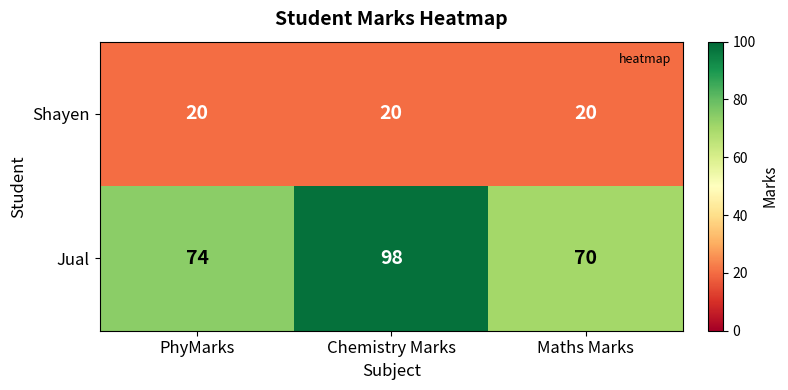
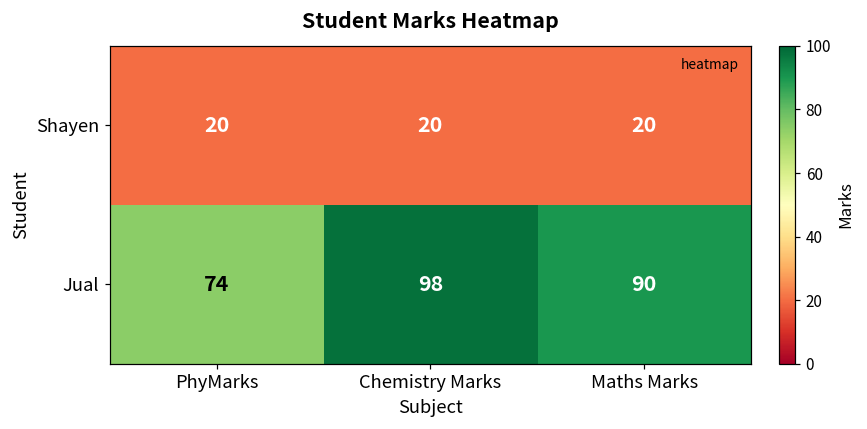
Jual, Maths Marks: 70 -> 90
